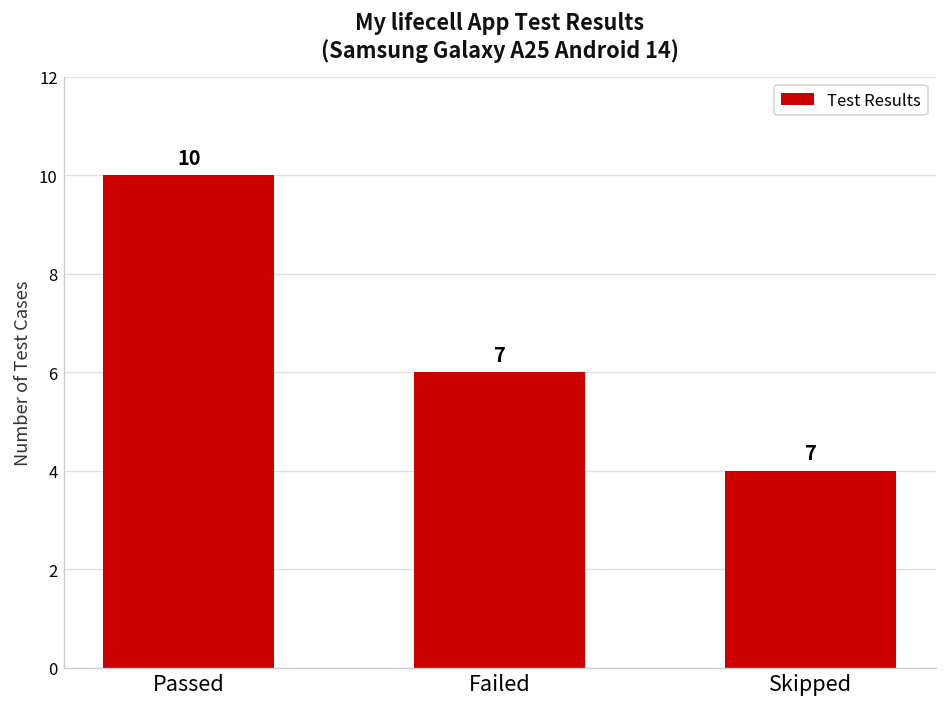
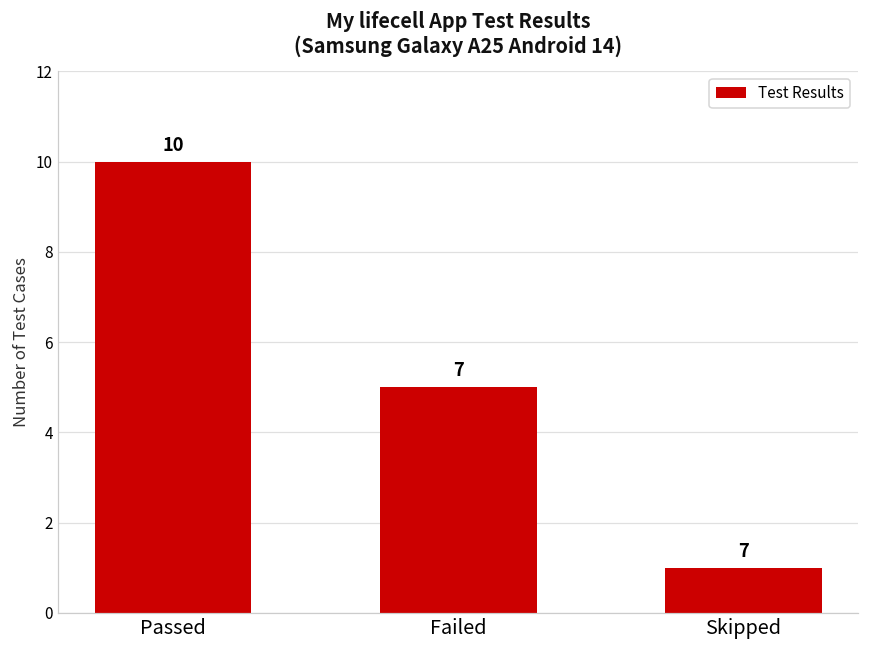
Failed: 6 -> 5
Skipped: 4 -> 1
